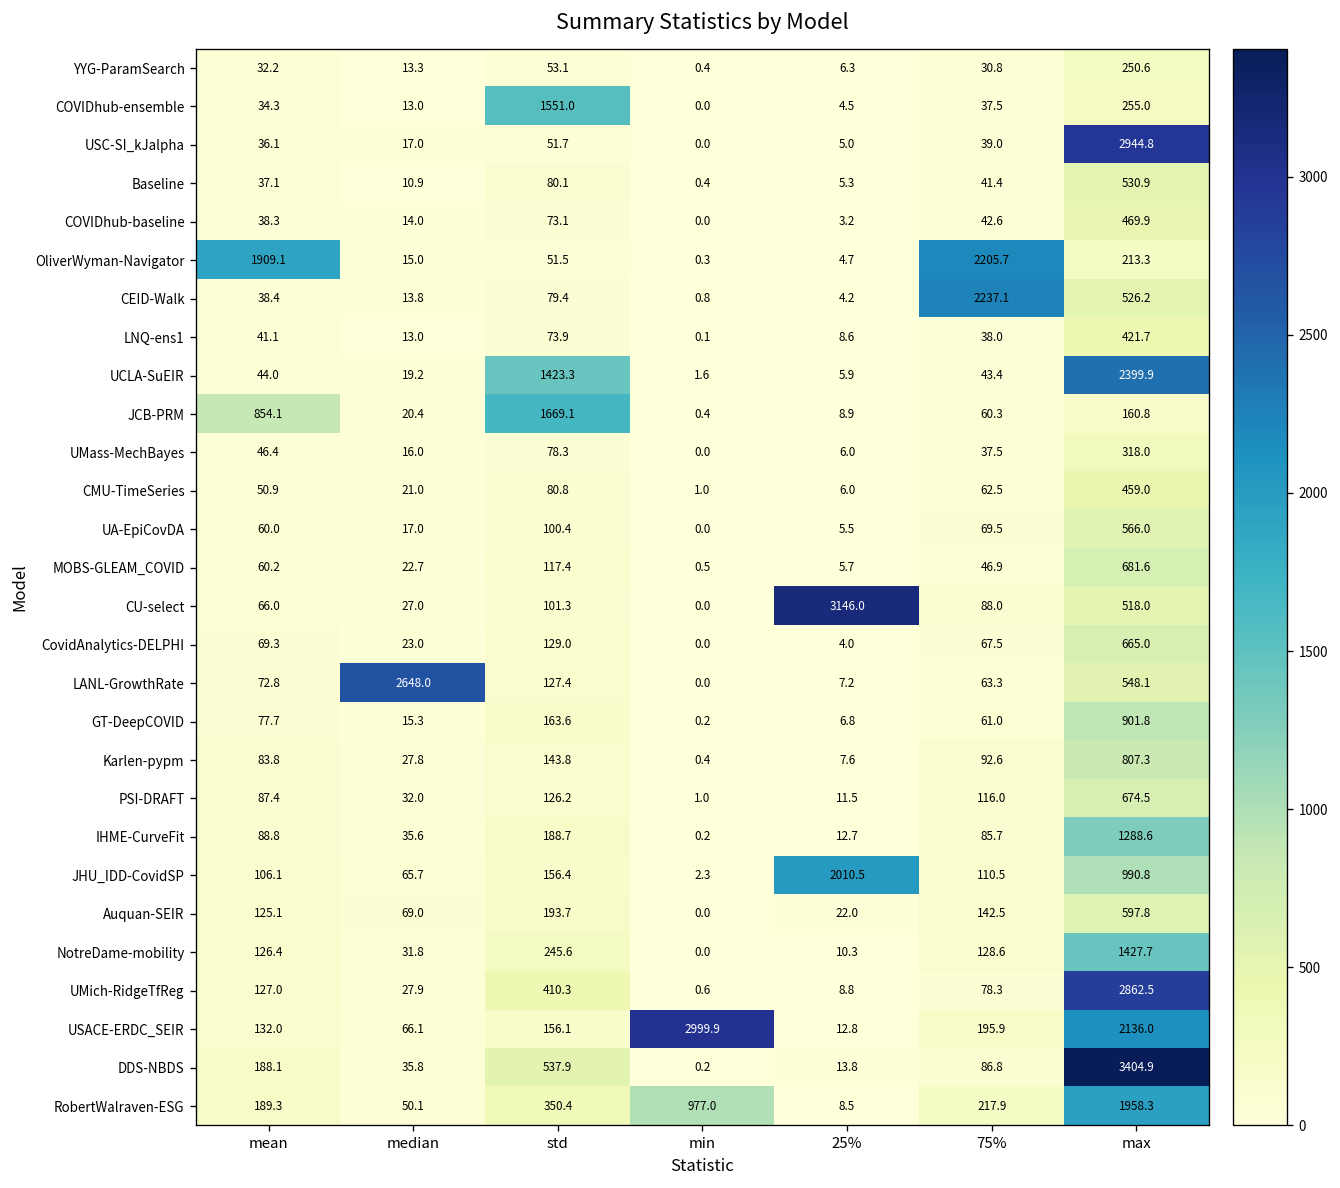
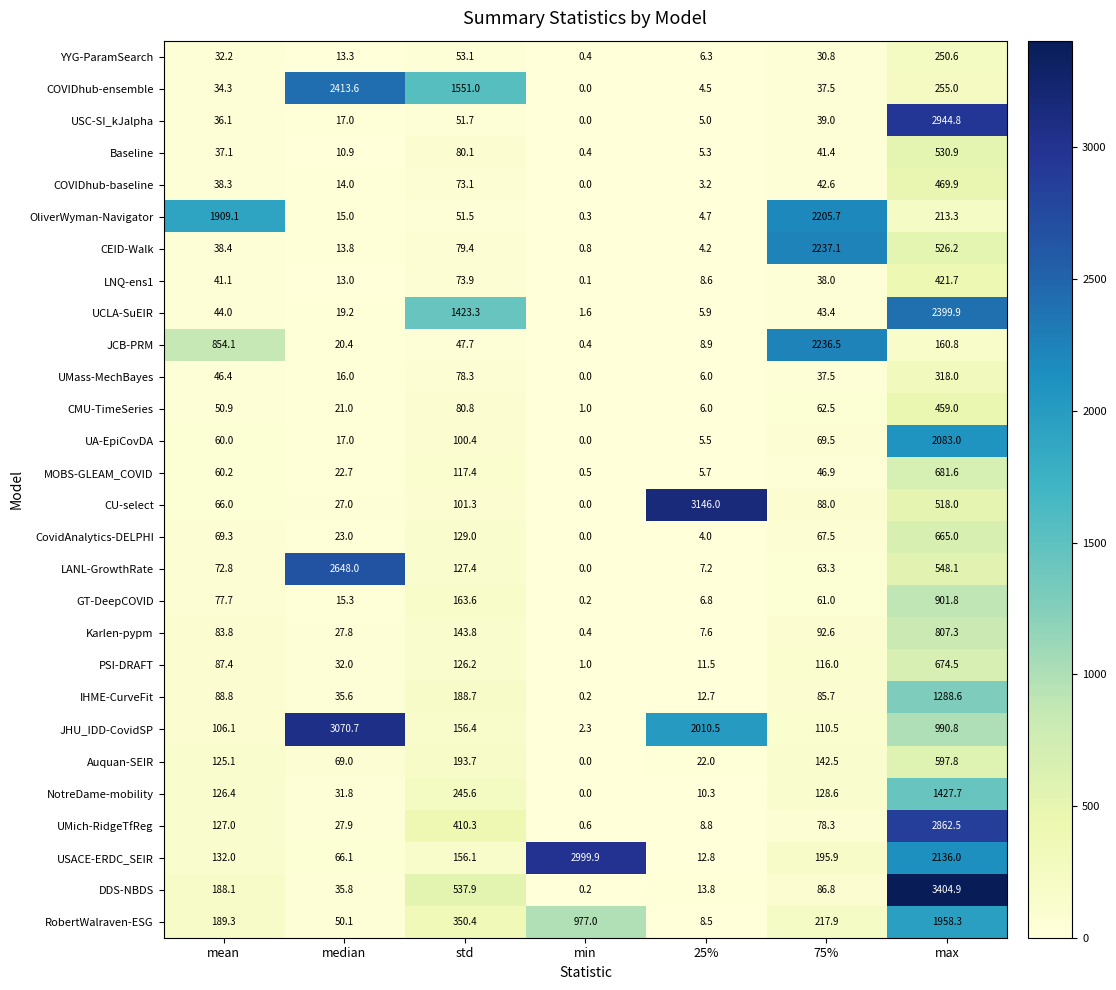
COVIDhub-ensemble, median: 13.0 -> 2413.6
JCB-PRM, std: 1669.1 -> 47.7
JCB-PRM, 75%: 60.3 -> 2236.5
UA-EpiCovDA, max: 566.0 -> 2083.0
JHU_IDD-CovidSP, median: 65.7 -> 3070.7
